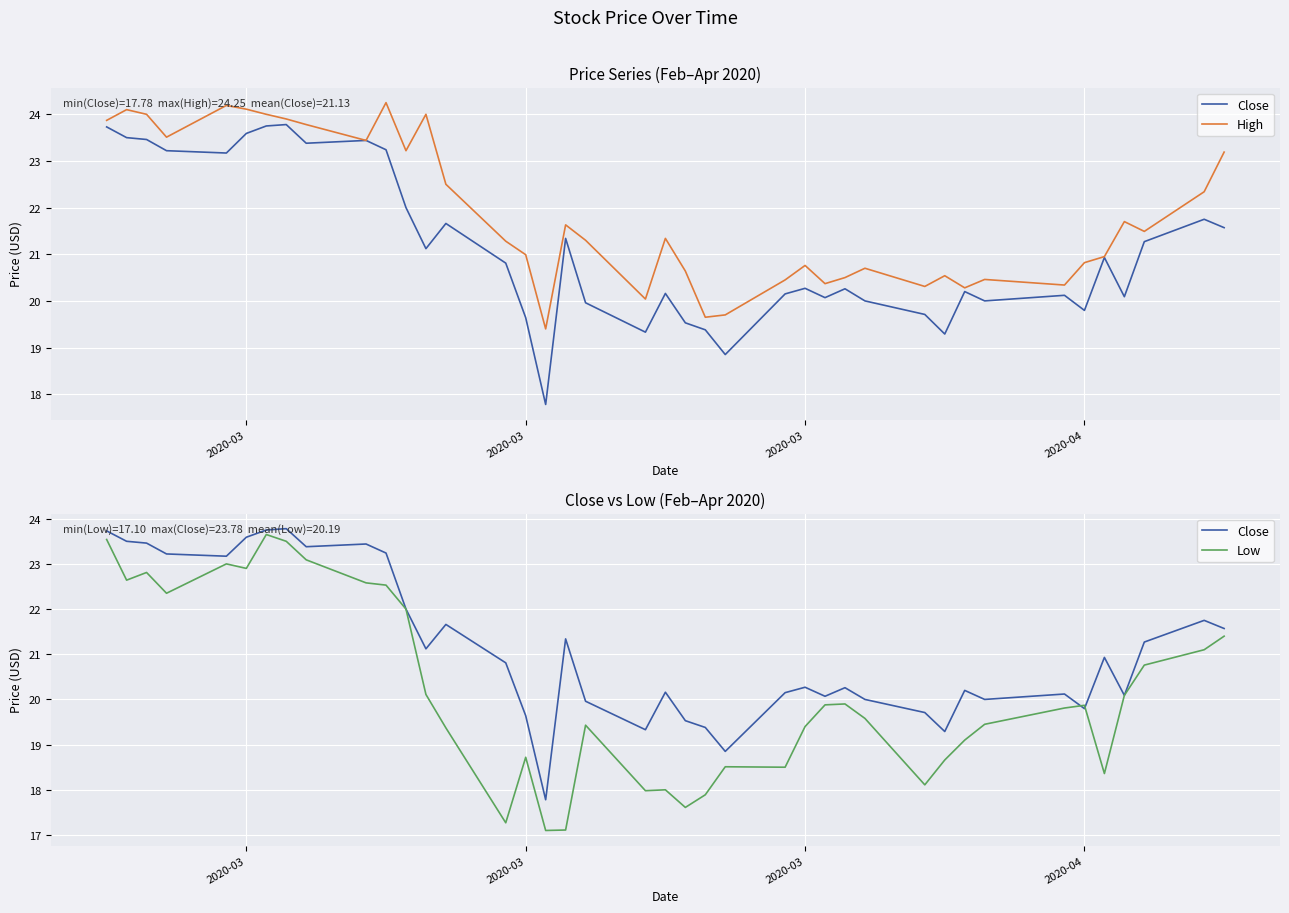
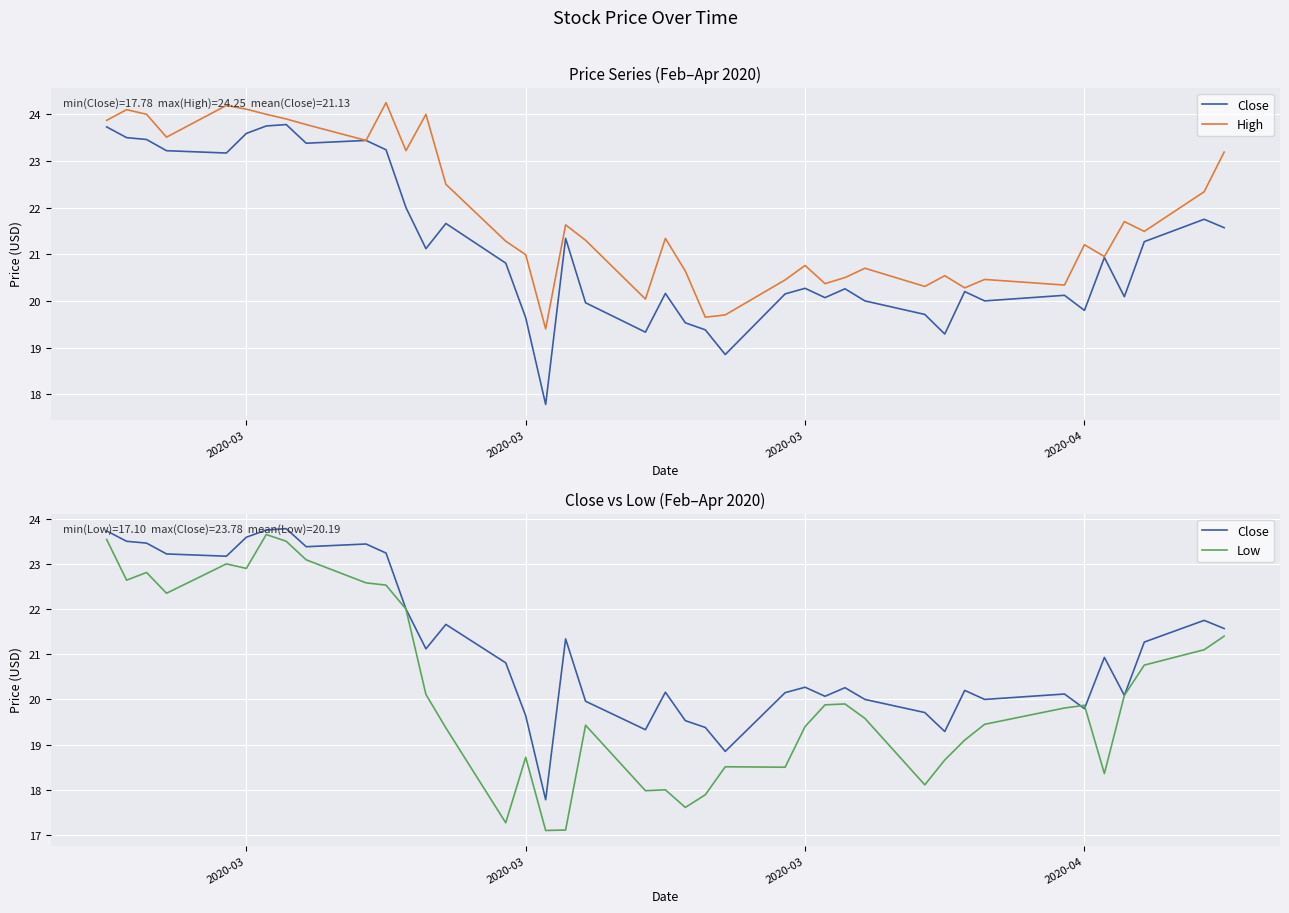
Price Series (Feb–Apr 2020), High, 2020-04: 20.8 -> 21.2
